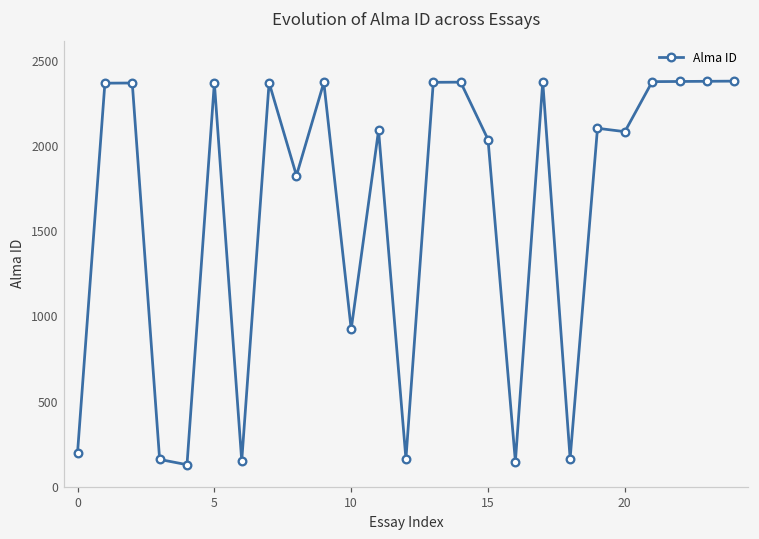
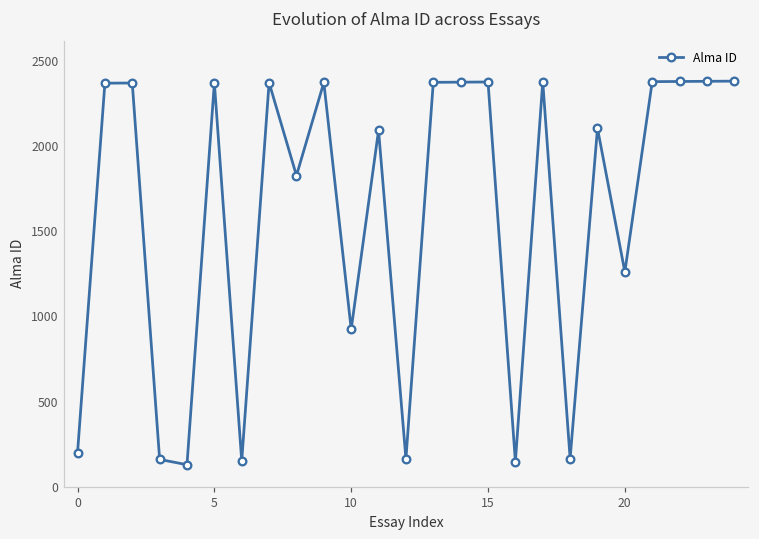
15: 2040 -> 2380
20: 2090 -> 1260
